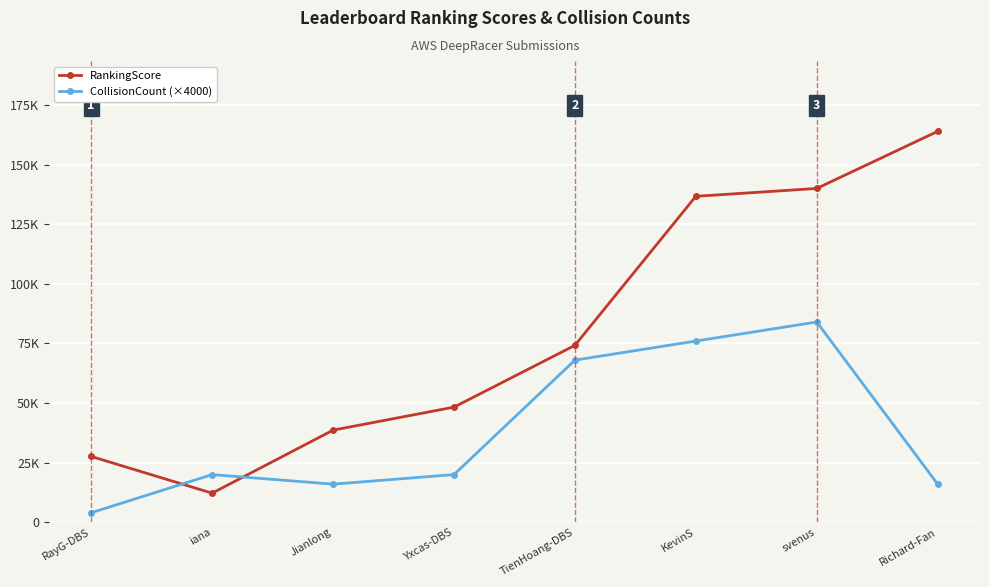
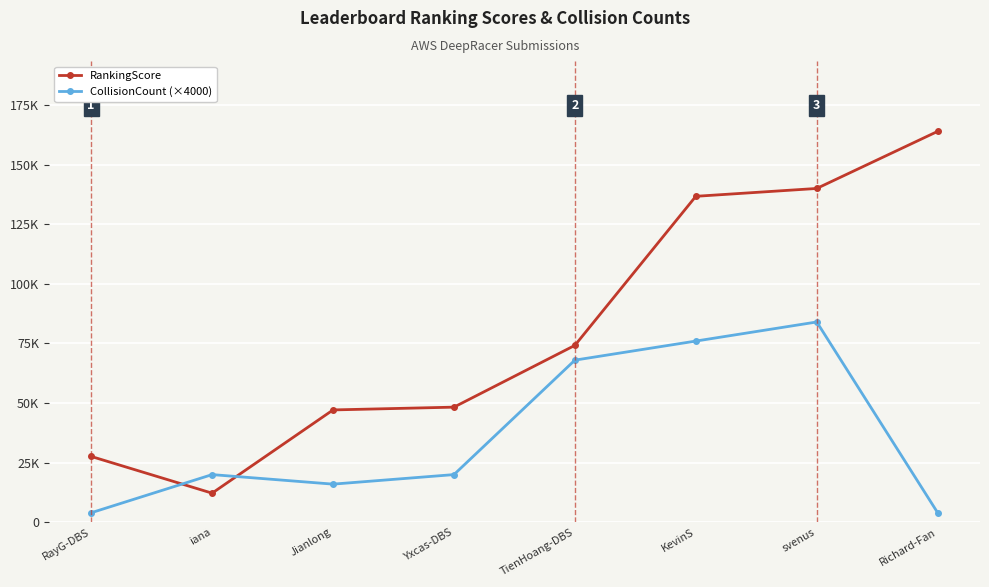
RankingScore, Jianlong: 39000 -> 47000
CollisionCount (×4000), Richard-Fan: 16000 -> 4000
